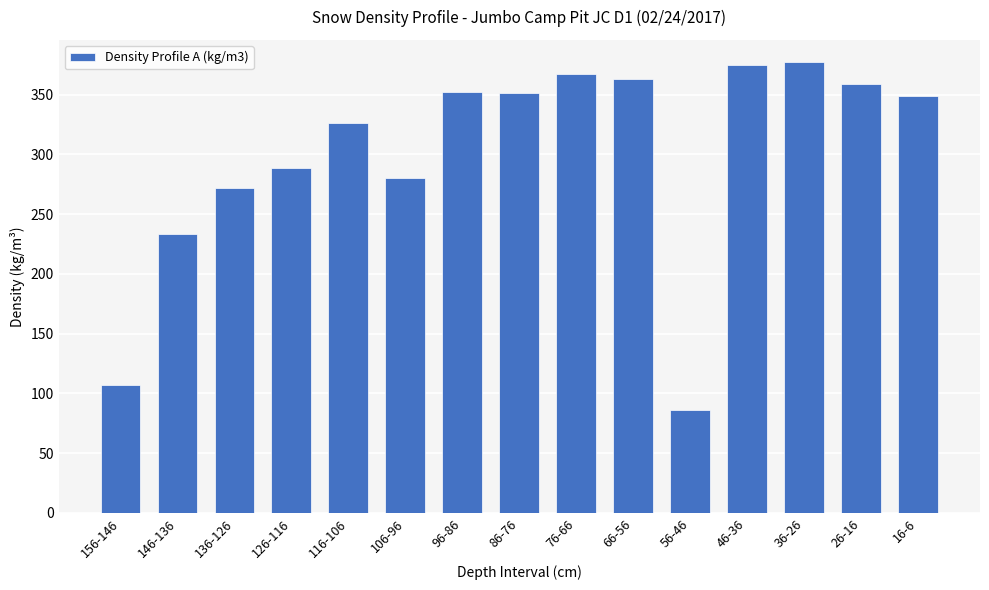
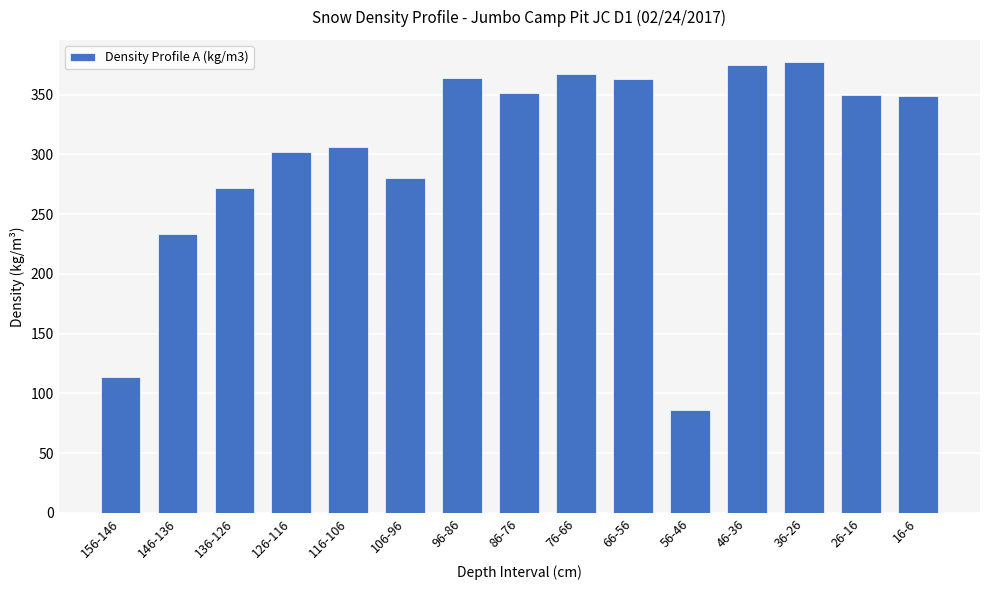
156-146: 107 -> 114
126-116: 289 -> 302
116-106: 326 -> 306
96-86: 352 -> 364
26-16: 359 -> 350
